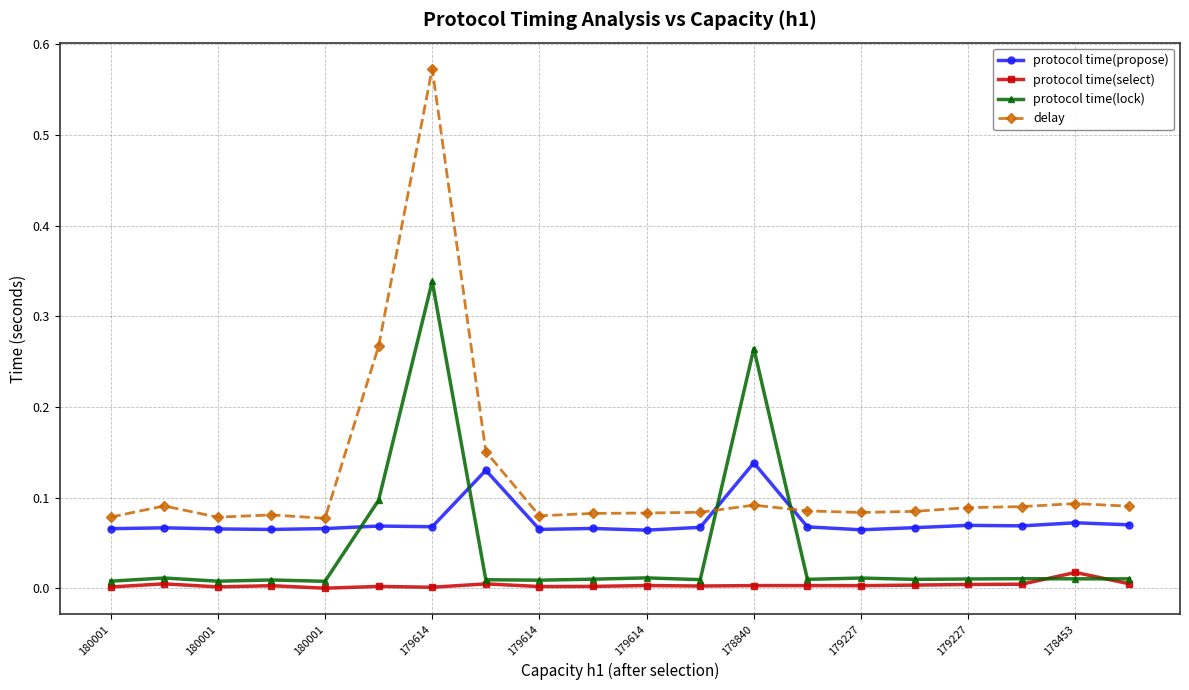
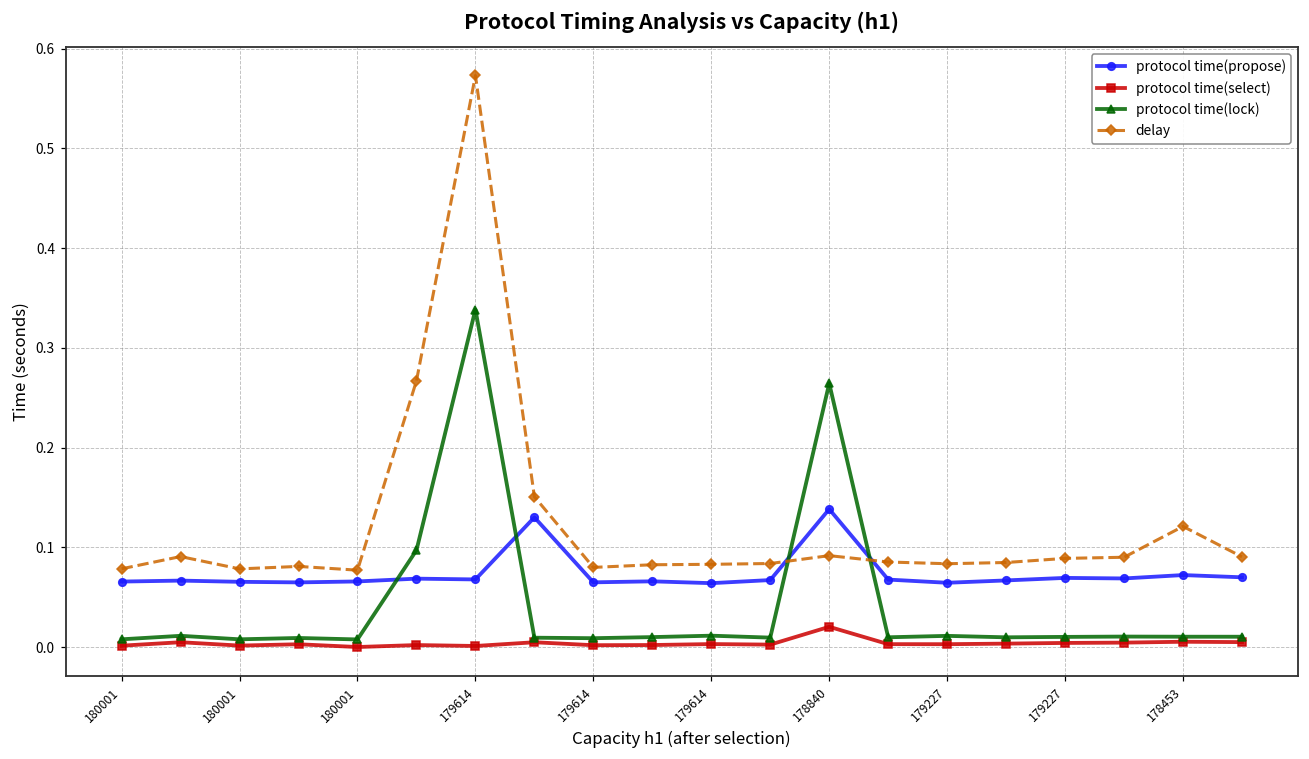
protocol time(select), 178840: 0.00 -> 0.02
protocol time(select), 178453: 0.02 -> 0.01
delay, 178453: 0.09 -> 0.12
